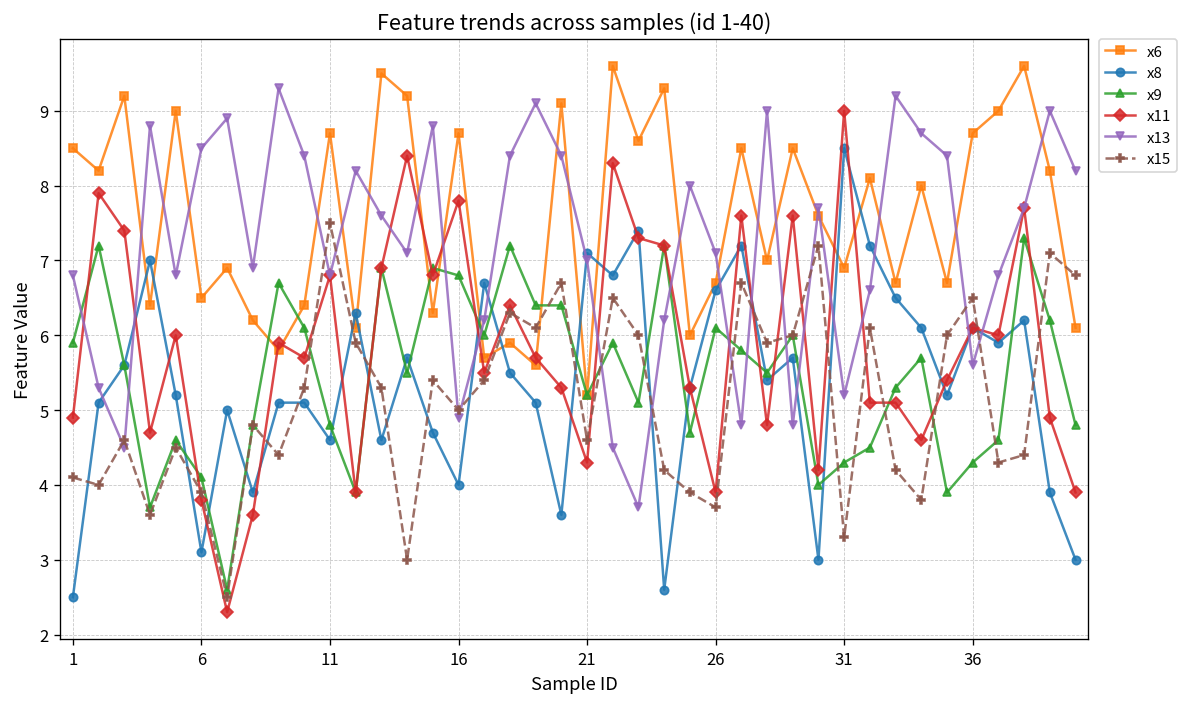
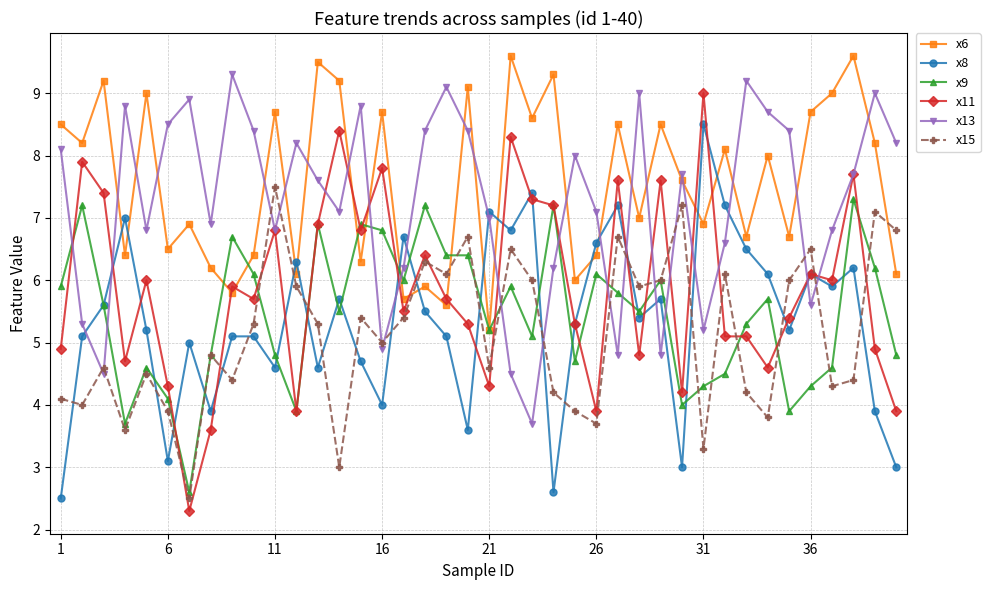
x13, 1: 6.8 -> 8.1
x11, 6: 3.8 -> 4.3
x6, 26: 6.7 -> 6.4
